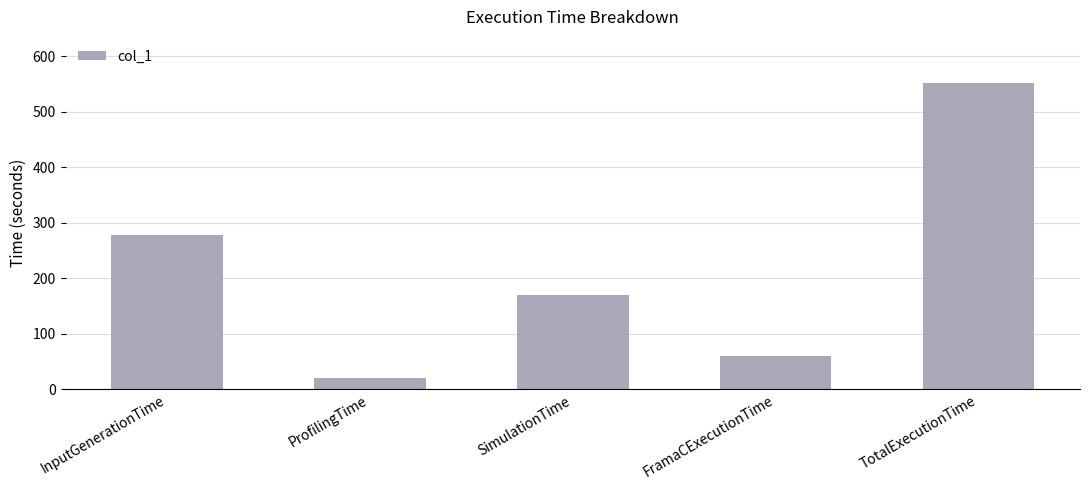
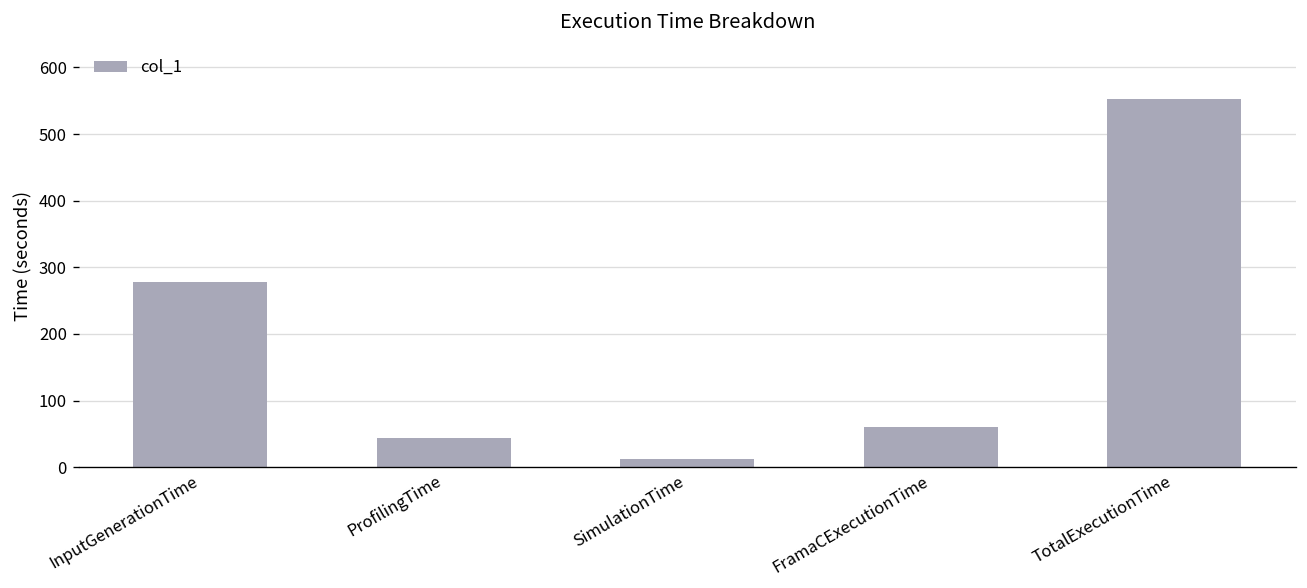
ProfilingTime: 20 -> 40
SimulationTime: 170 -> 10
